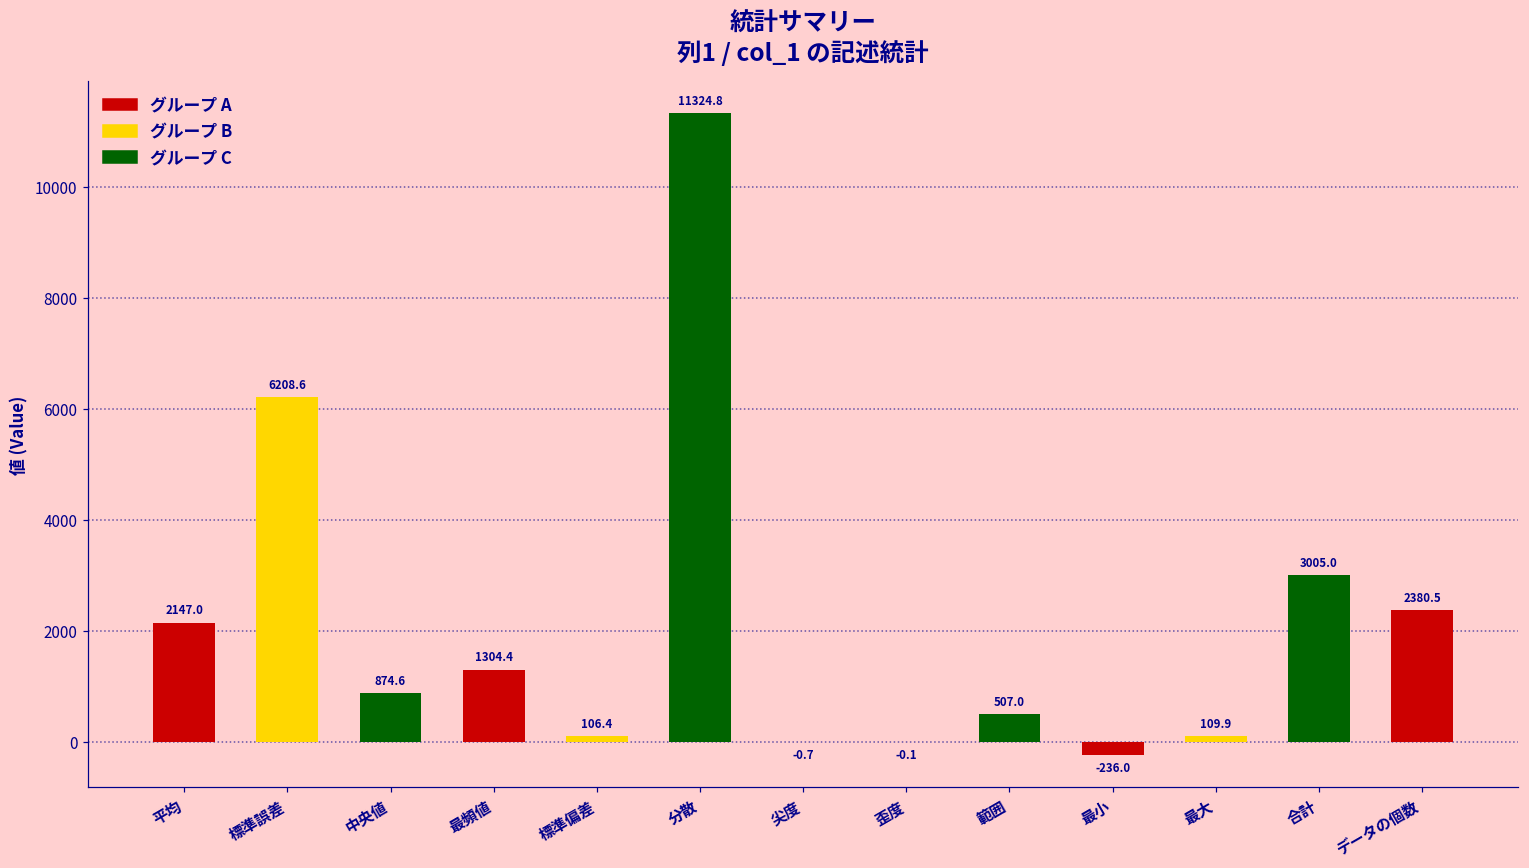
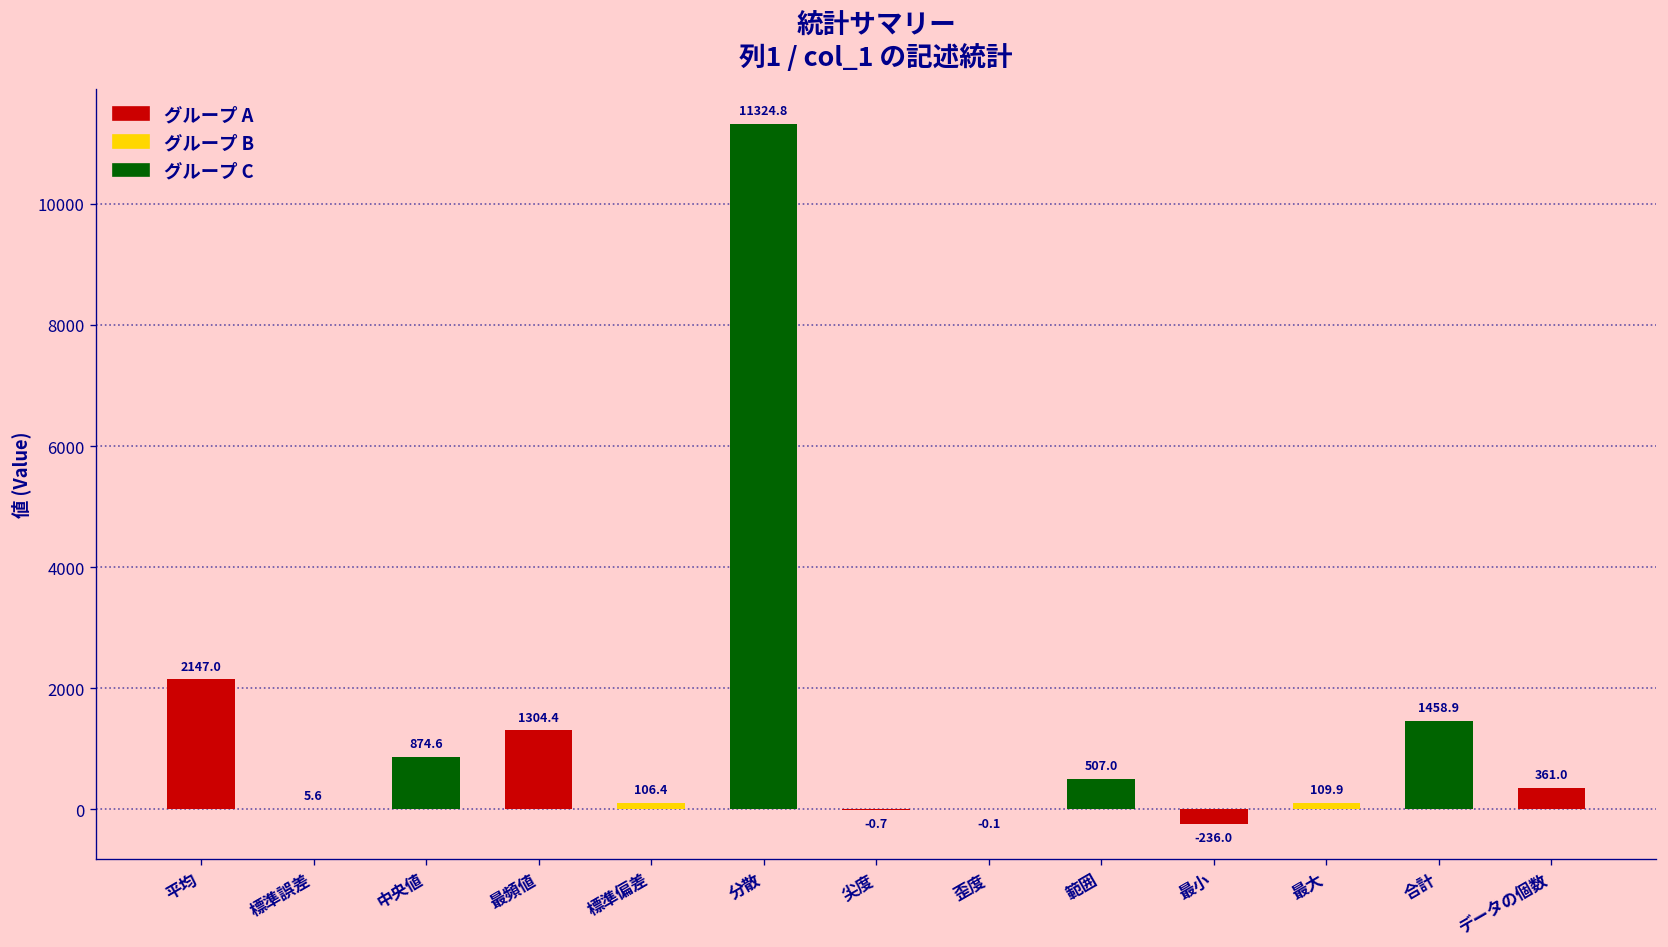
標準誤差: 6208.6 -> 5.6
合計: 3005.0 -> 1458.9
データの個数: 2380.5 -> 361.0
